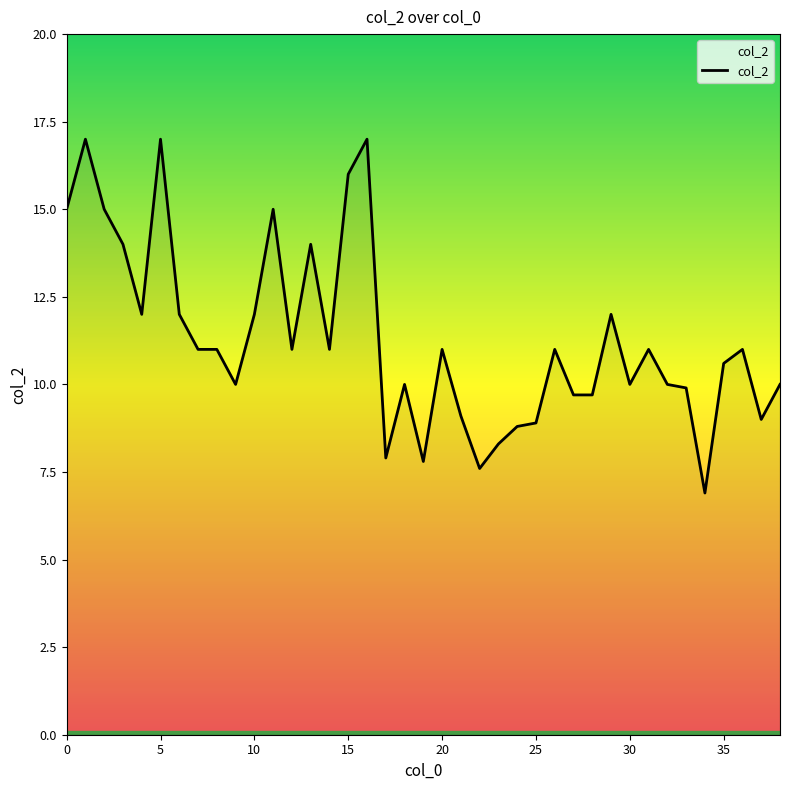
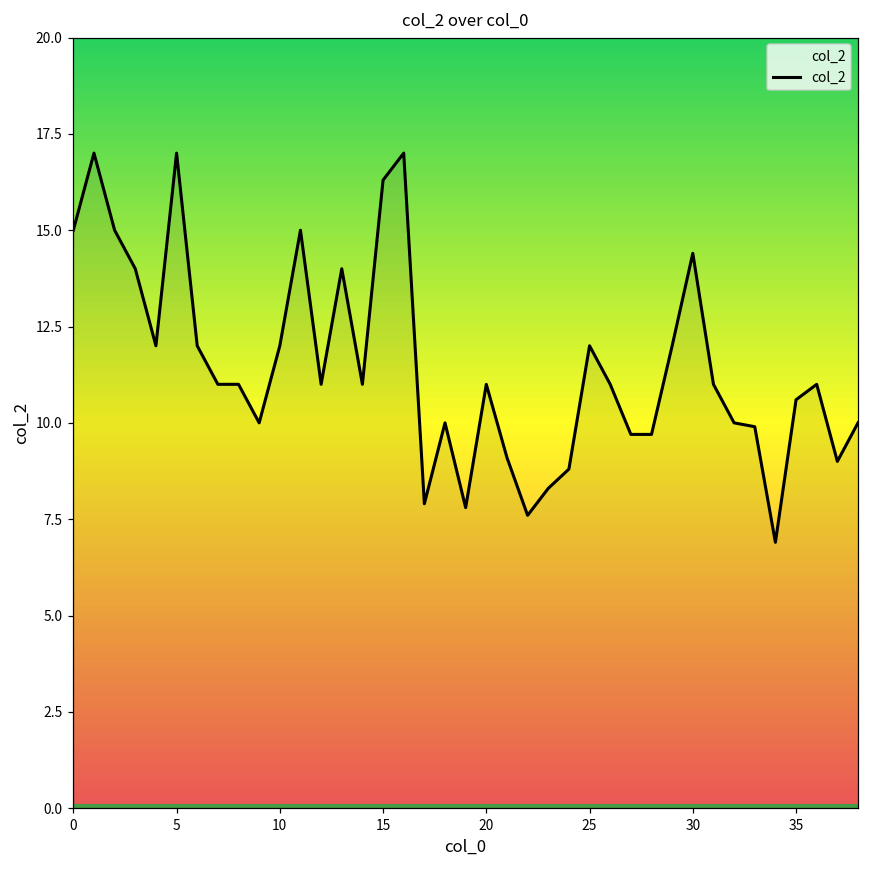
15: 16.0 -> 16.3
25: 8.9 -> 12.0
30: 10.0 -> 14.4
